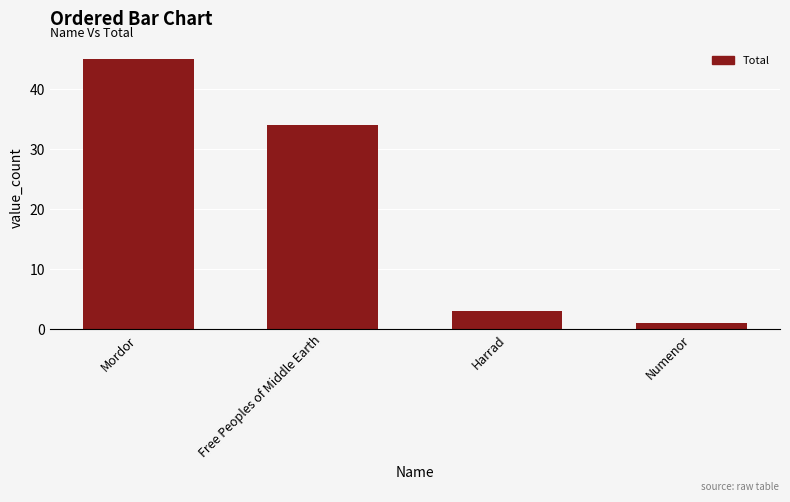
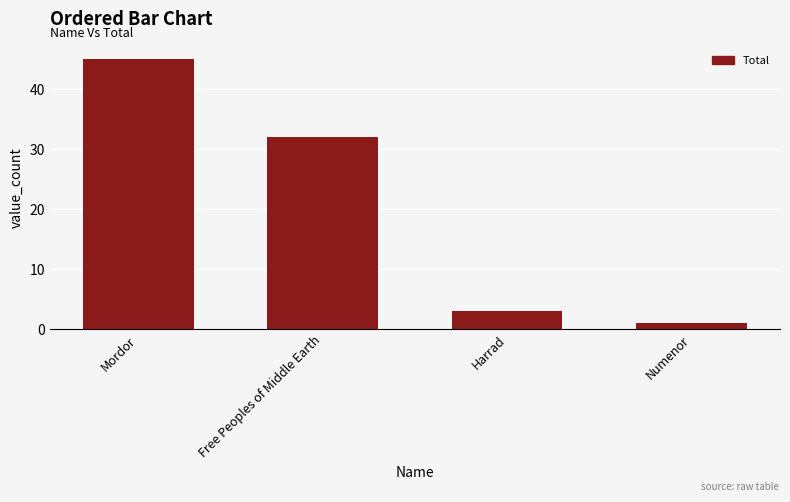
Free Peoples of Middle Earth: 34 -> 32
